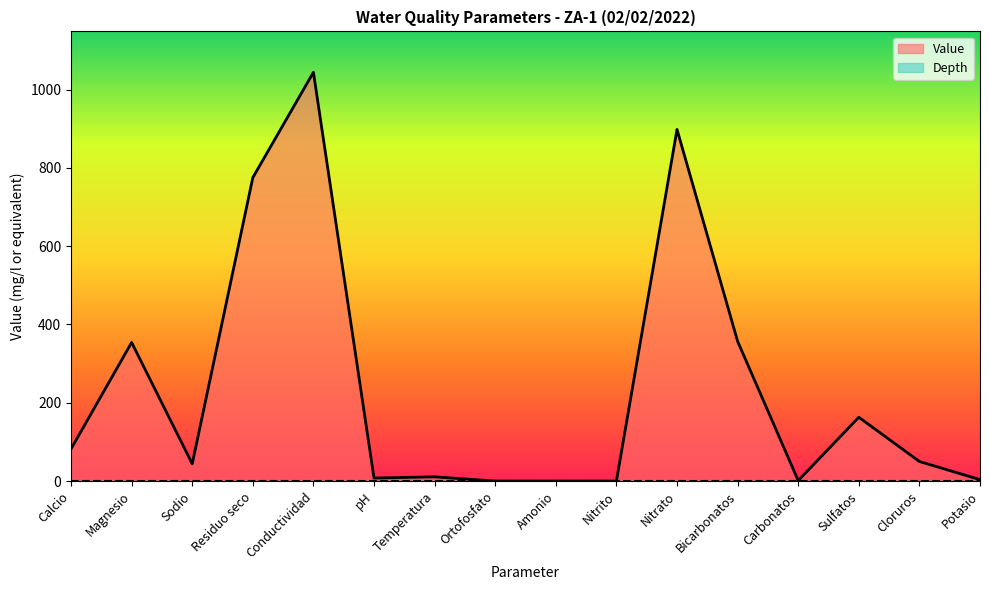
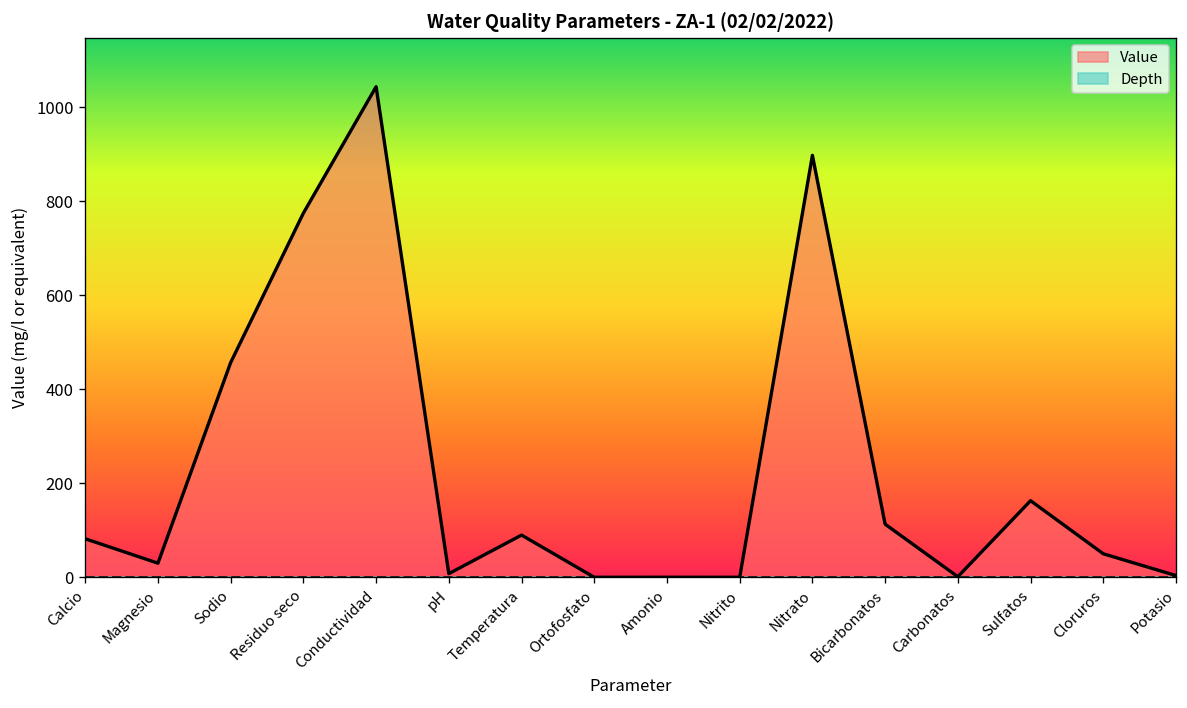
Value, Magnesio: 350 -> 30
Value, Sodio: 40 -> 460
Value, Temperatura: 10 -> 90
Value, Bicarbonatos: 360 -> 110
